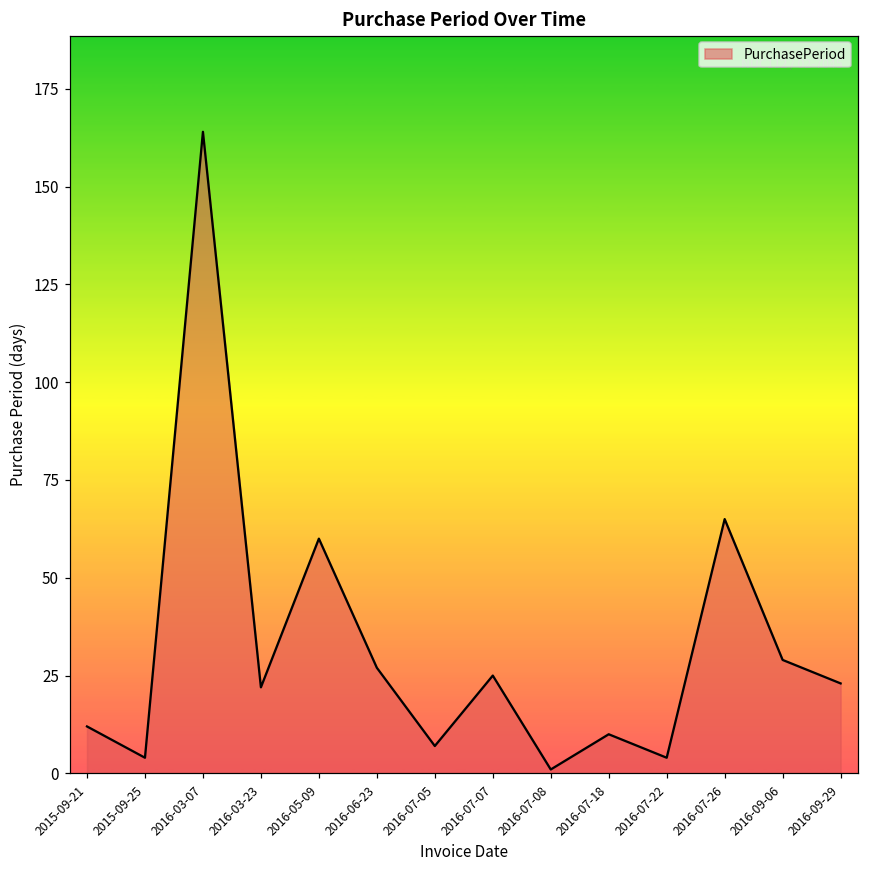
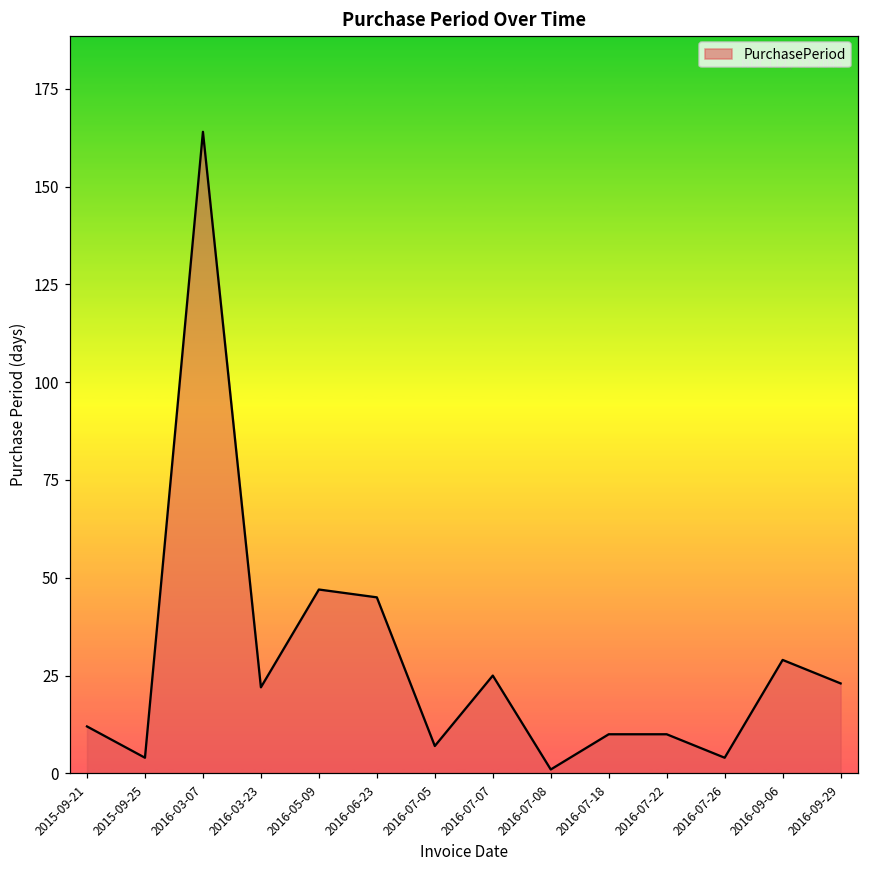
2016-05-09: 60 -> 47
2016-06-23: 27 -> 45
2016-07-22: 4 -> 10
2016-07-26: 65 -> 4
